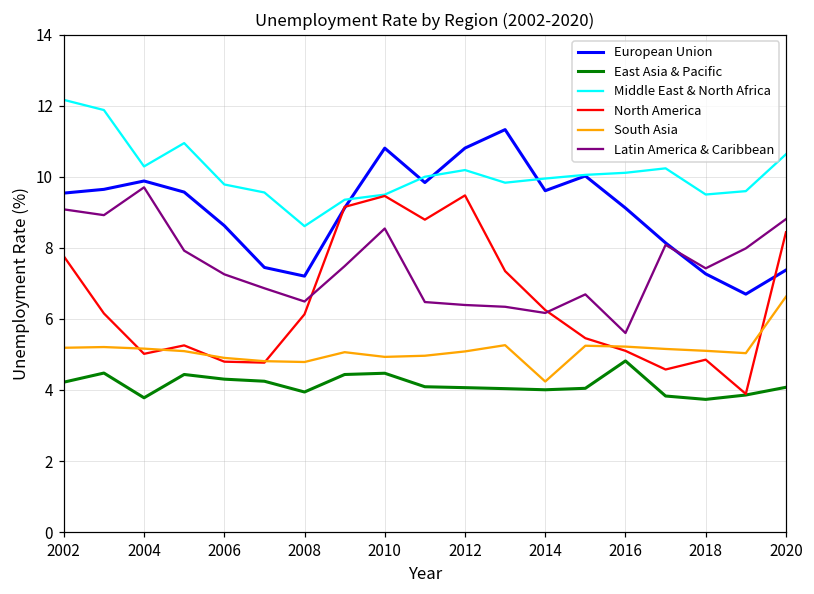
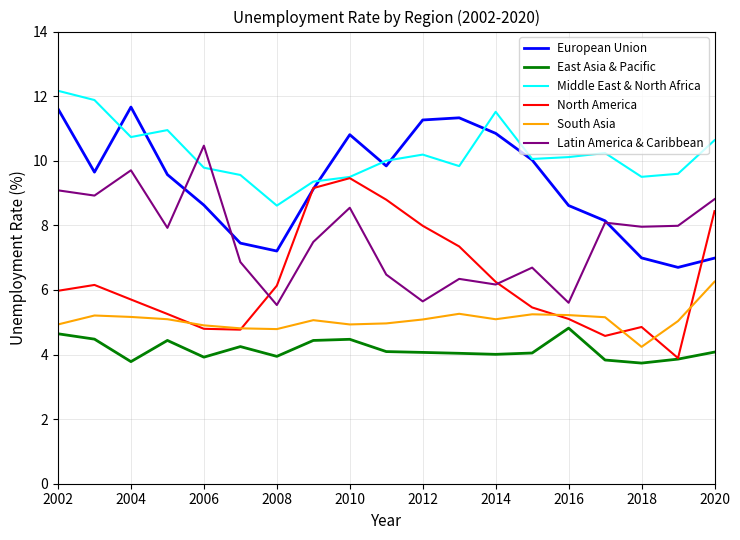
European Union, 2002: 9.5 -> 11.6
East Asia & Pacific, 2002: 4.2 -> 4.6
North America, 2002: 7.8 -> 6.0
South Asia, 2002: 5.2 -> 4.9
European Union, 2004: 9.9 -> 11.7
Middle East & North Africa, 2004: 10.3 -> 10.7
North America, 2004: 5.0 -> 5.7
East Asia & Pacific, 2006: 4.3 -> 3.9
Latin America & Caribbean, 2006: 7.3 -> 10.5
Latin America & Caribbean, 2008: 6.5 -> 5.5
European Union, 2012: 10.8 -> 11.3
North America, 2012: 9.5 -> 8.0
Latin America & Caribbean, 2012: 6.4 -> 5.6
European Union, 2014: 9.6 -> 10.8
Middle East & North Africa, 2014: 10.0 -> 11.5
South Asia, 2014: 4.2 -> 5.1
European Union, 2016: 9.1 -> 8.6
European Union, 2018: 7.3 -> 7.0
South Asia, 2018: 5.1 -> 4.2
Latin America & Caribbean, 2018: 7.4 -> 8.0
European Union, 2020: 7.4 -> 7.0
South Asia, 2020: 6.6 -> 6.3
